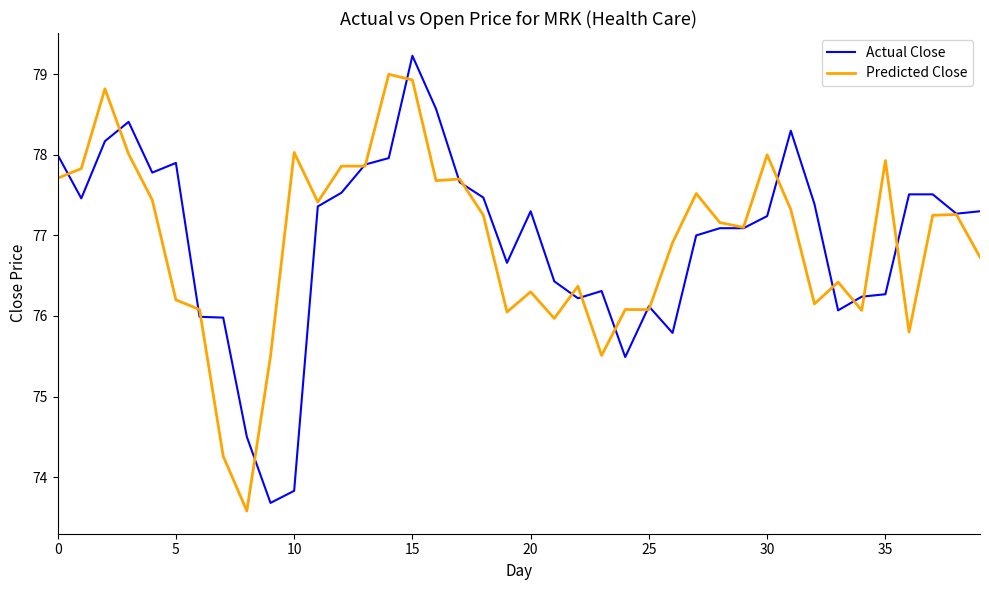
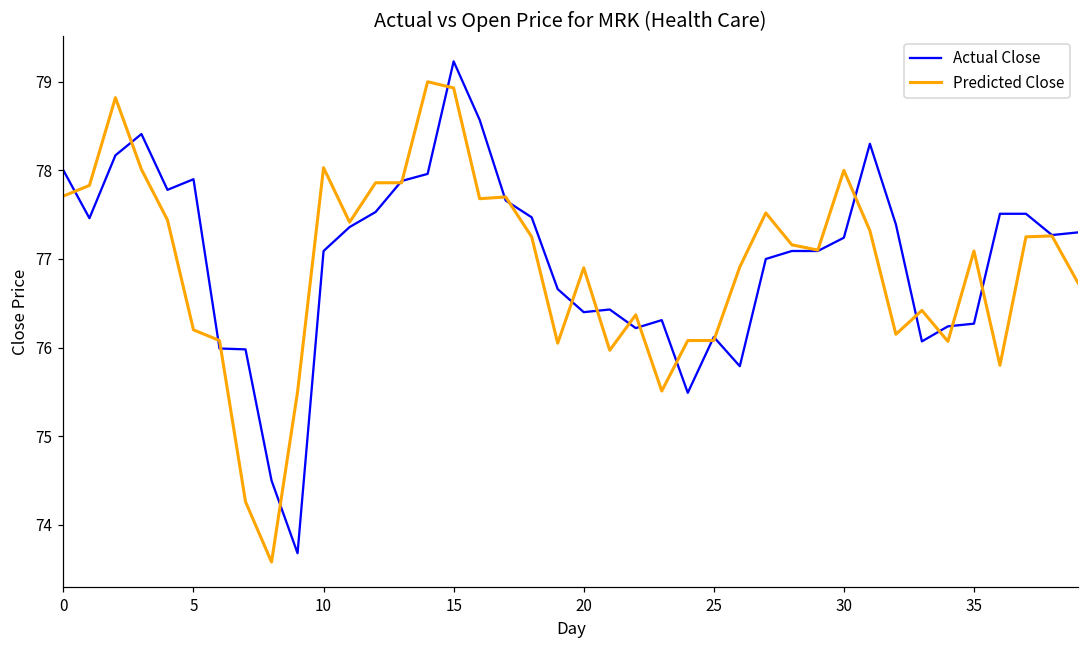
Actual Close, 10: 73.8 -> 77.1
Actual Close, 20: 77.3 -> 76.4
Predicted Close, 20: 76.3 -> 76.9
Predicted Close, 35: 77.9 -> 77.1
